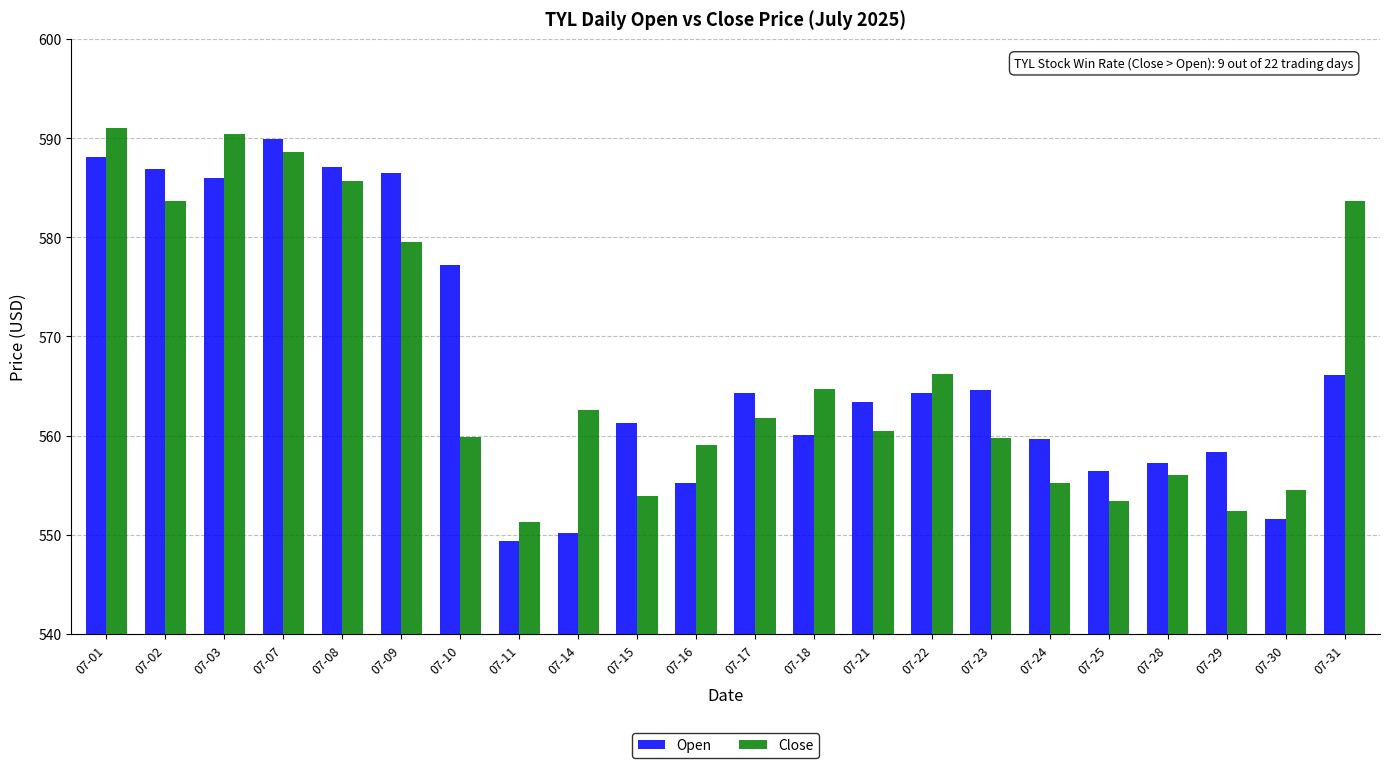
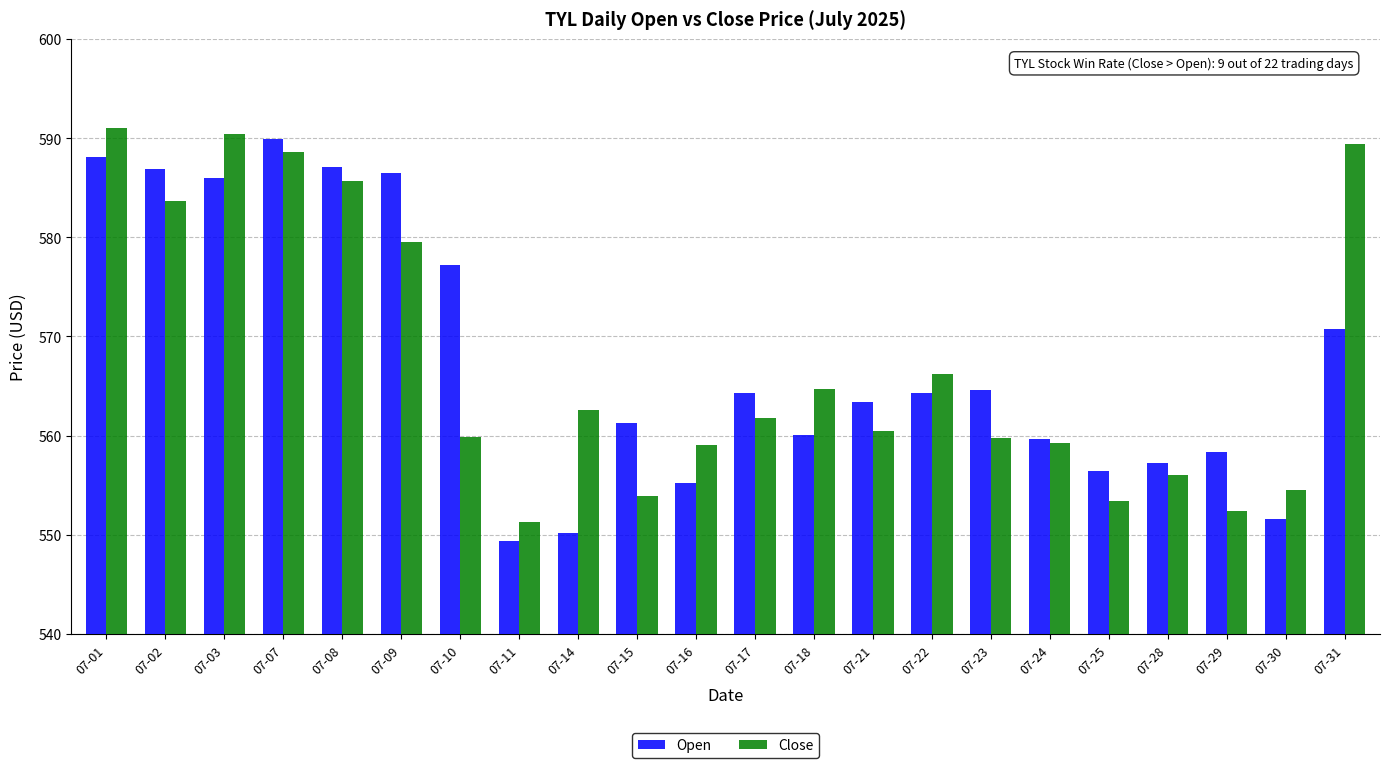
Close, 07-24: 555 -> 559
Open, 07-31: 566 -> 571
Close, 07-31: 584 -> 589
